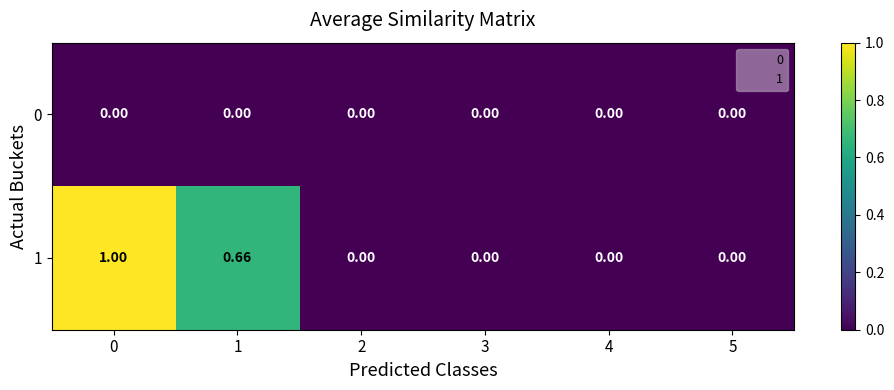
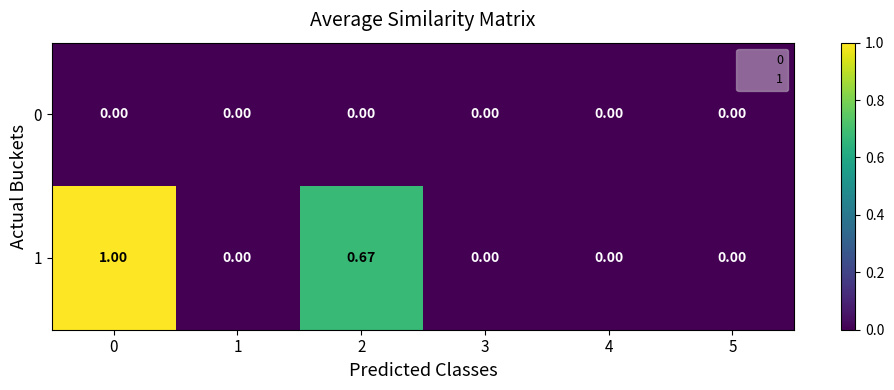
1, 1: 0.66 -> 0.00
1, 2: 0.00 -> 0.67
